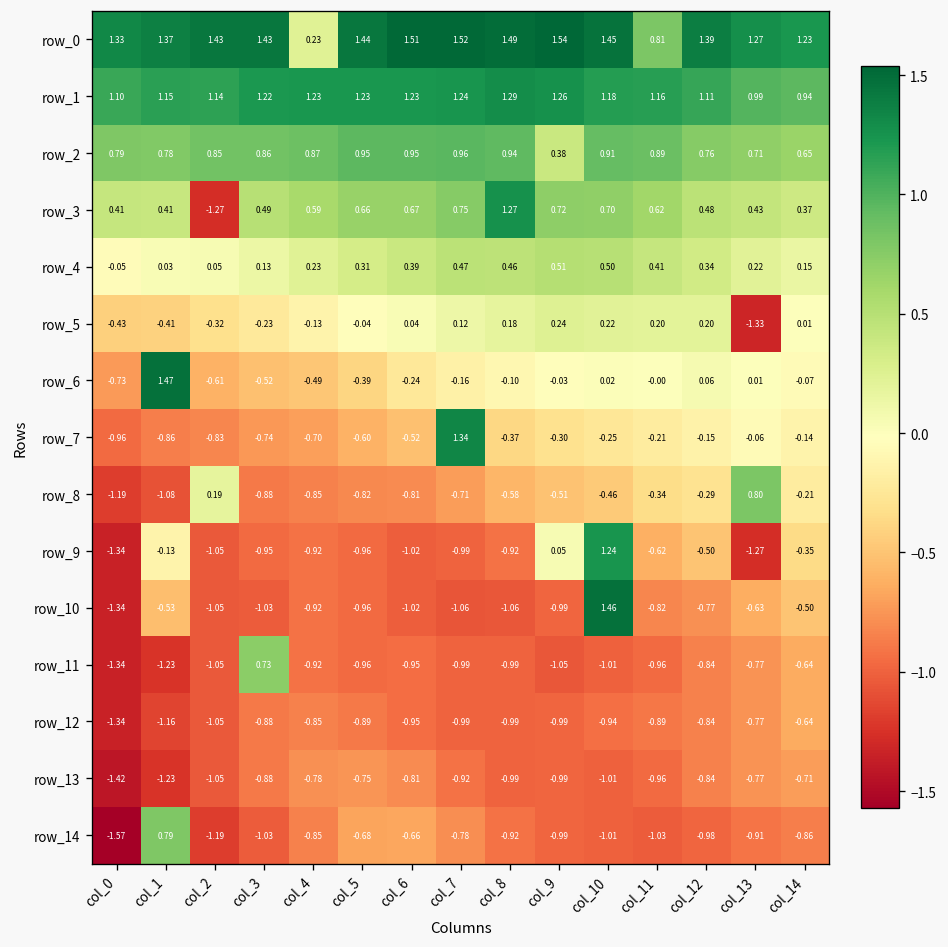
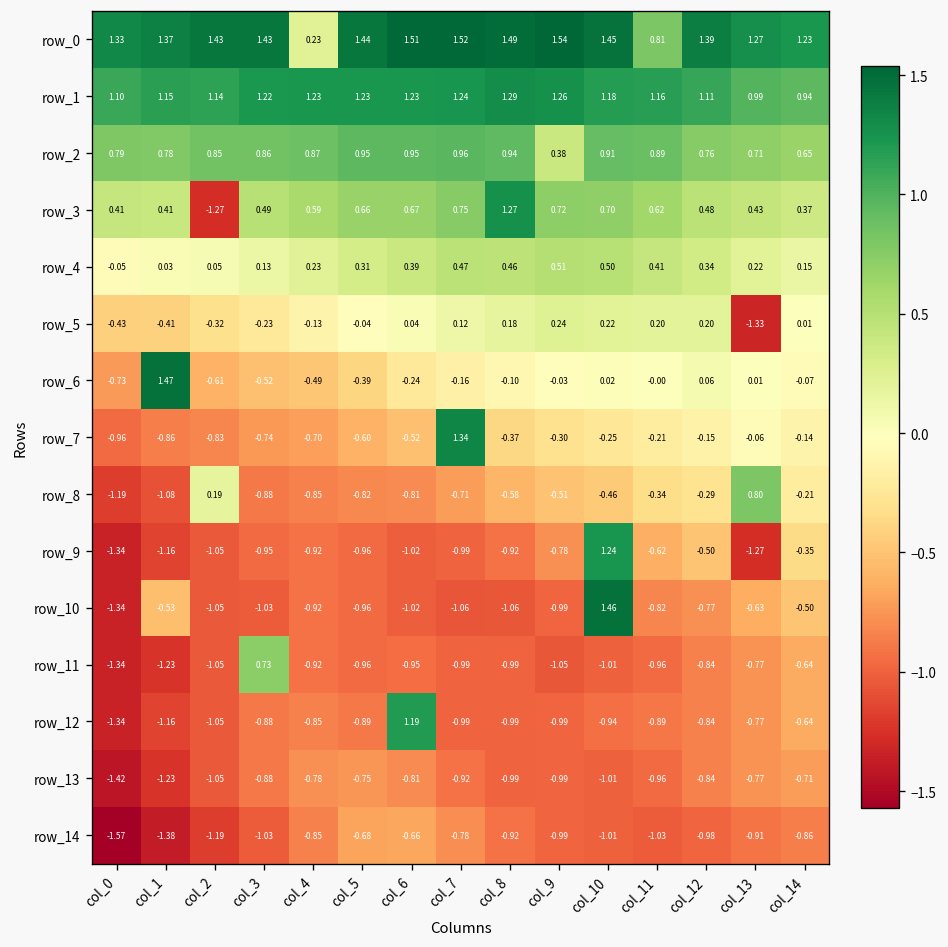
row_9, col_1: -0.13 -> -1.16
row_9, col_9: 0.05 -> -0.78
row_12, col_6: -0.95 -> 1.19
row_14, col_1: 0.79 -> -1.38
